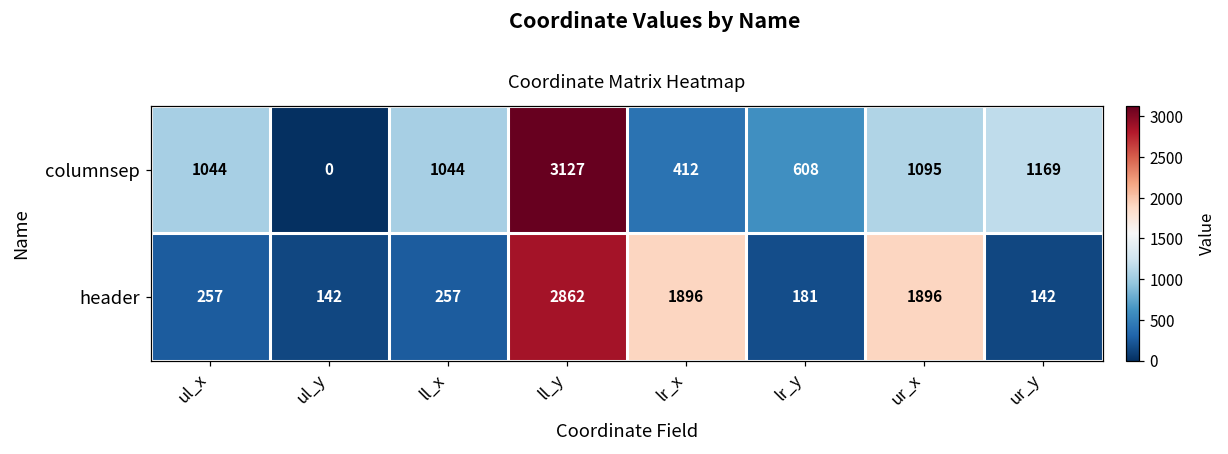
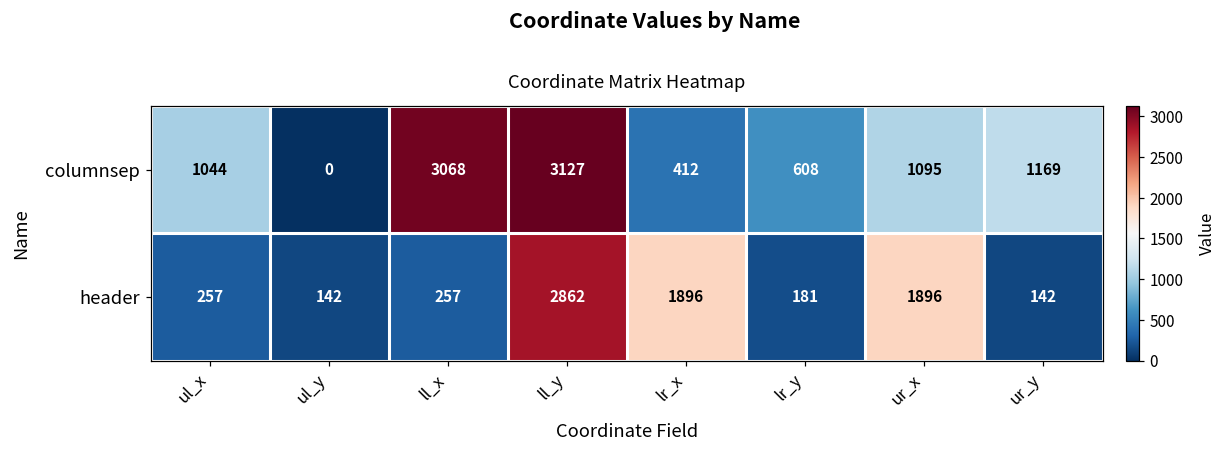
columnsep, ll_x: 1044 -> 3068
